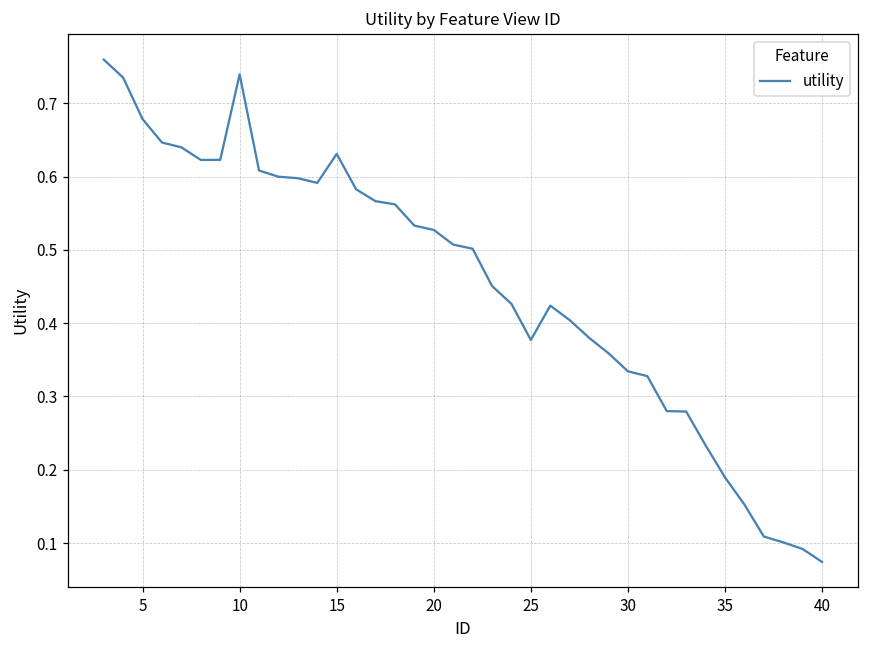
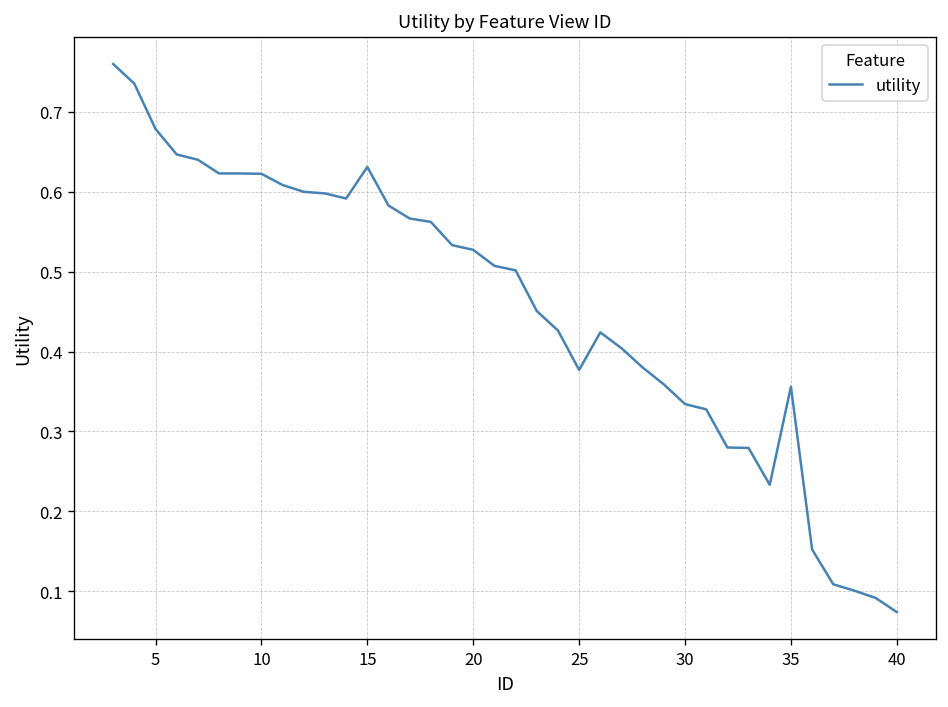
10: 0.74 -> 0.62
35: 0.19 -> 0.36
